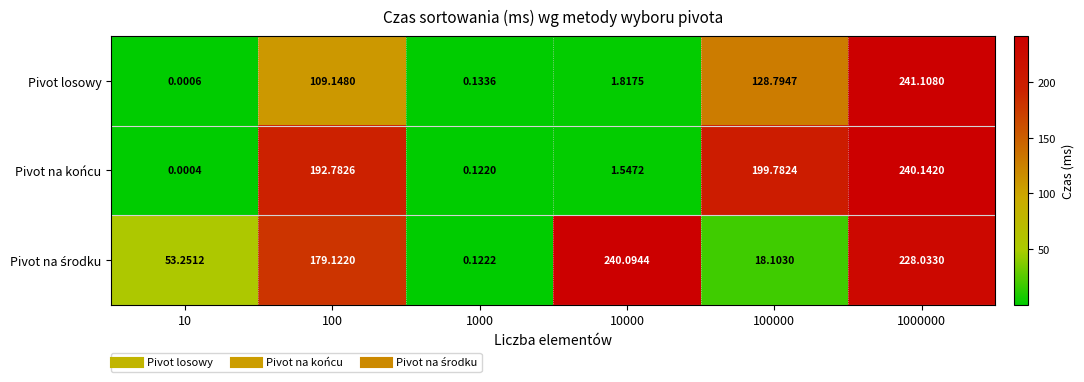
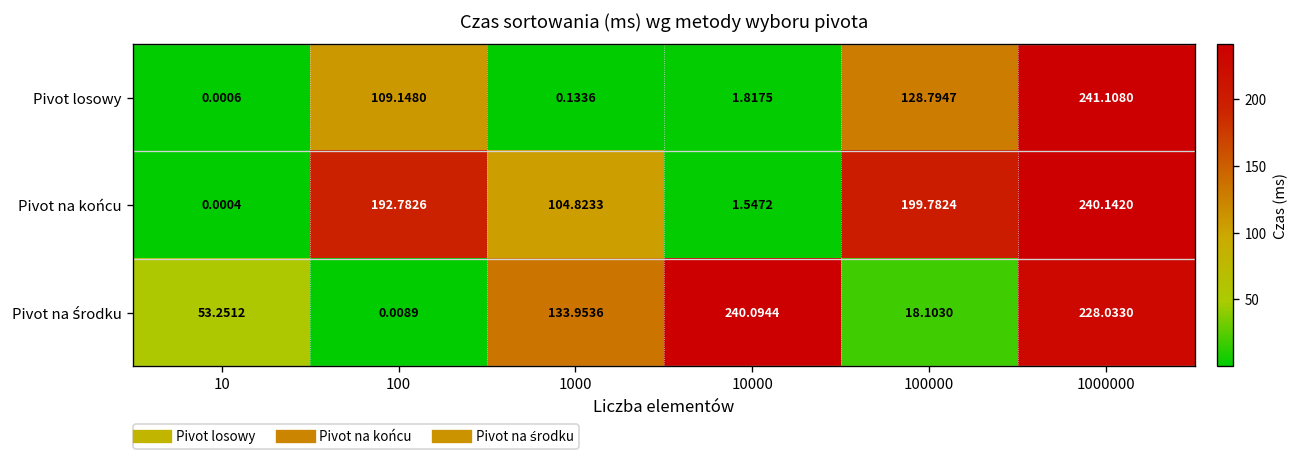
Pivot na końcu, 1000: 0.1220 -> 104.8233
Pivot na środku, 100: 179.1220 -> 0.0089
Pivot na środku, 1000: 0.1222 -> 133.9536
